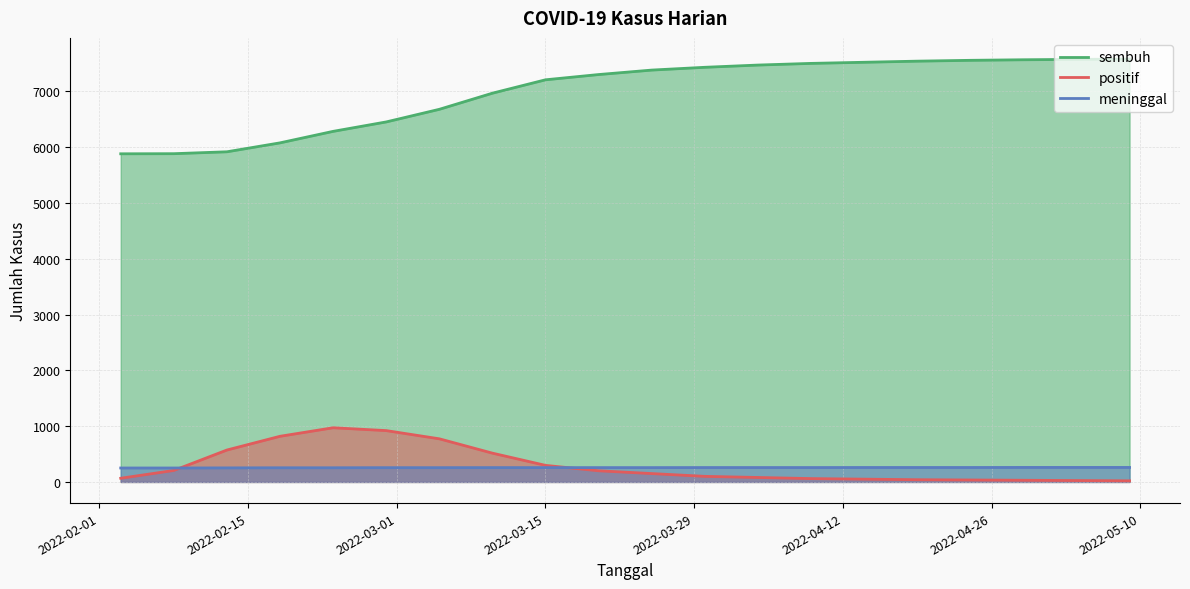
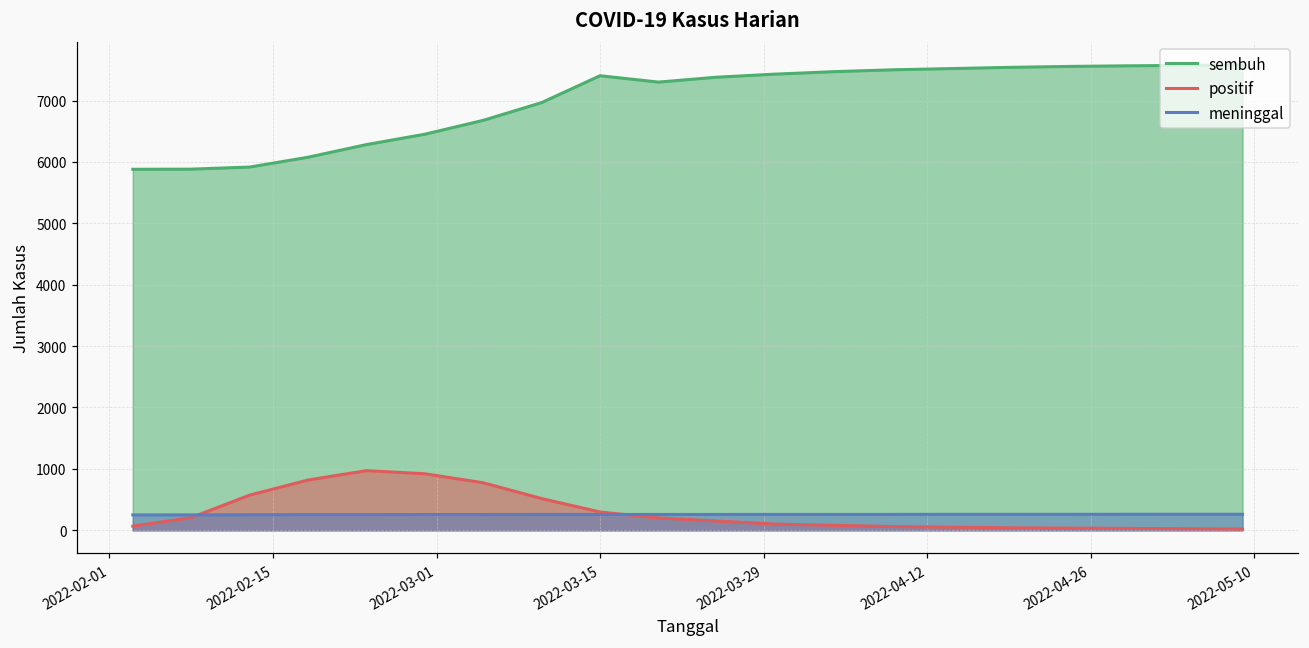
sembuh, 2022-03-15: 7200 -> 7400
